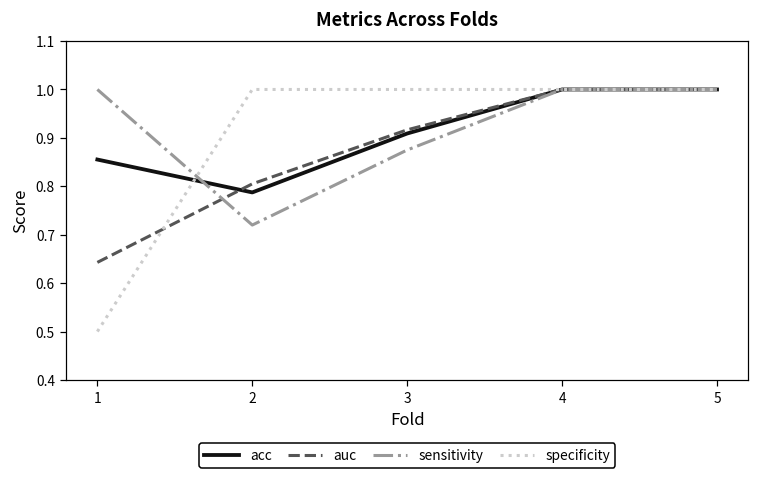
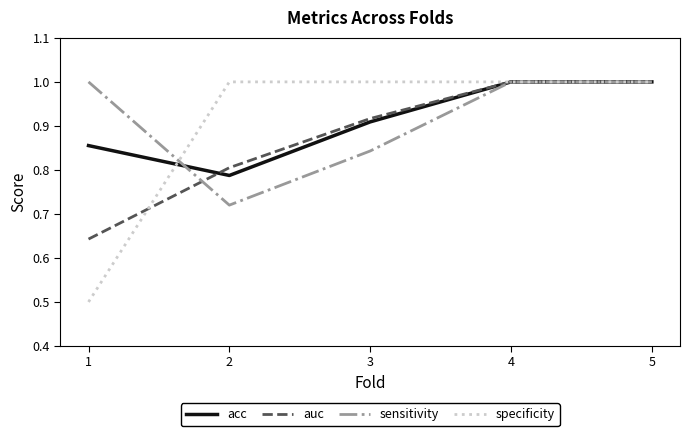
sensitivity, 3: 0.88 -> 0.84
